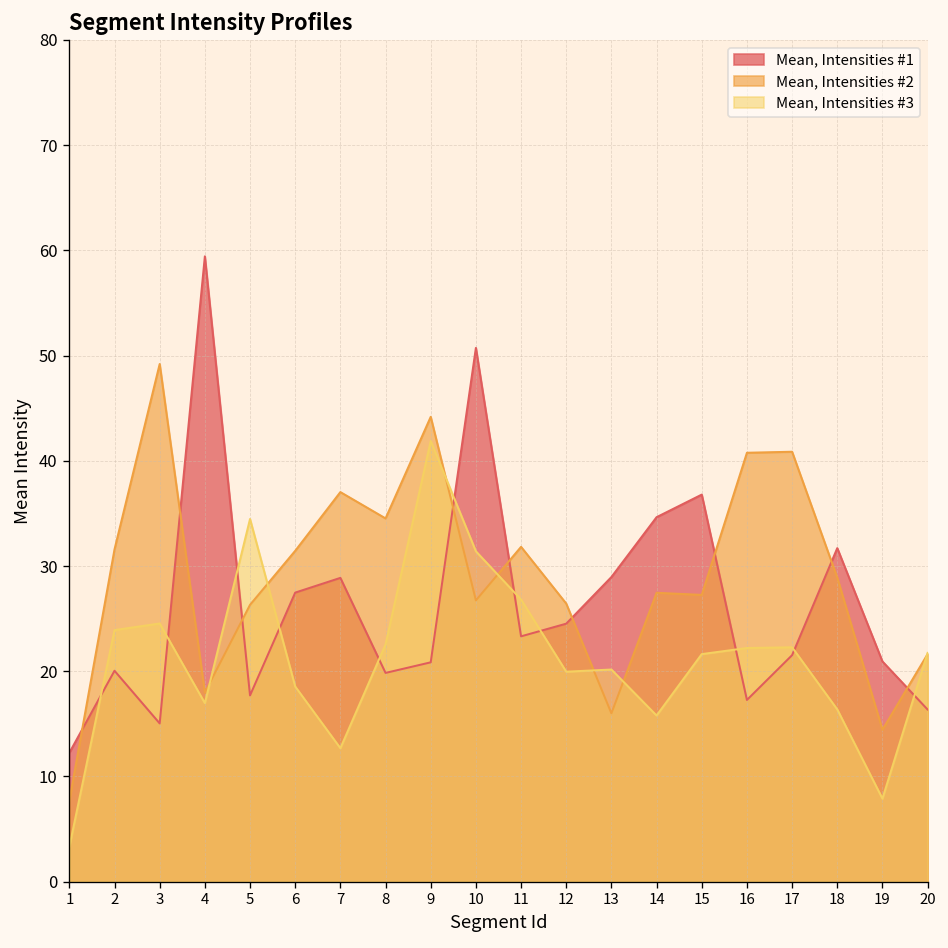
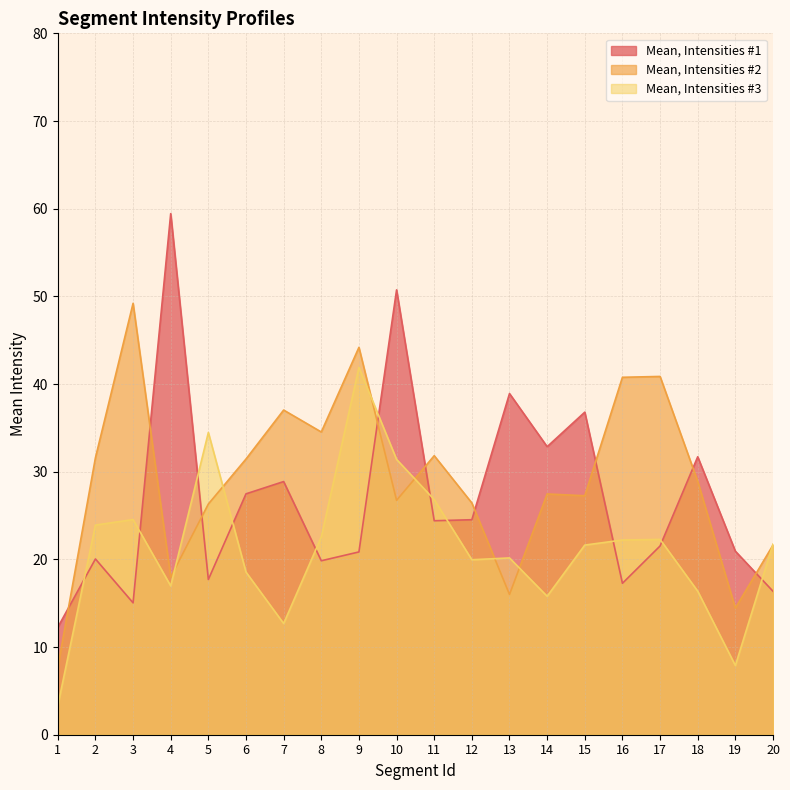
Mean, Intensities #1, 11: 23 -> 24
Mean, Intensities #1, 13: 29 -> 39
Mean, Intensities #1, 14: 35 -> 33
